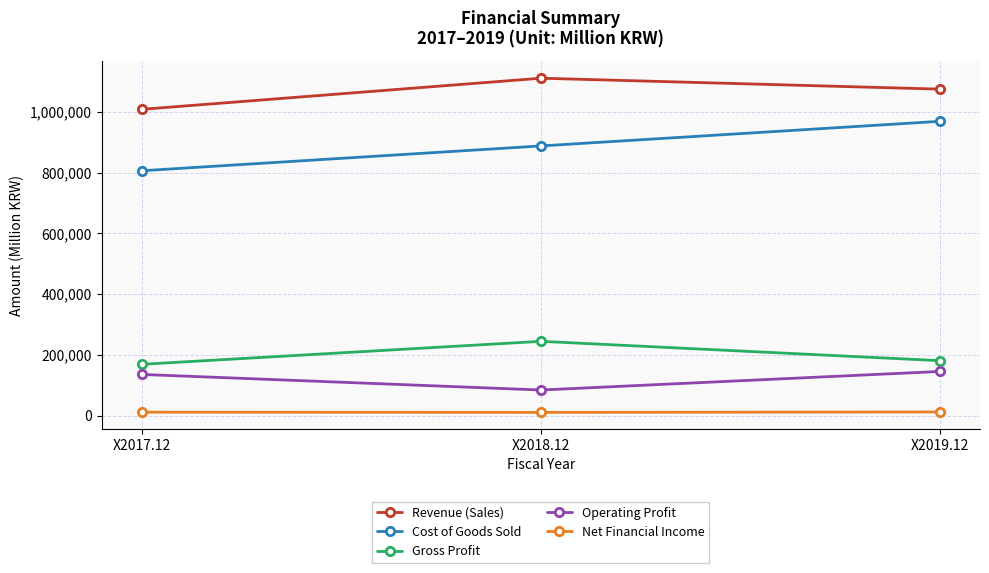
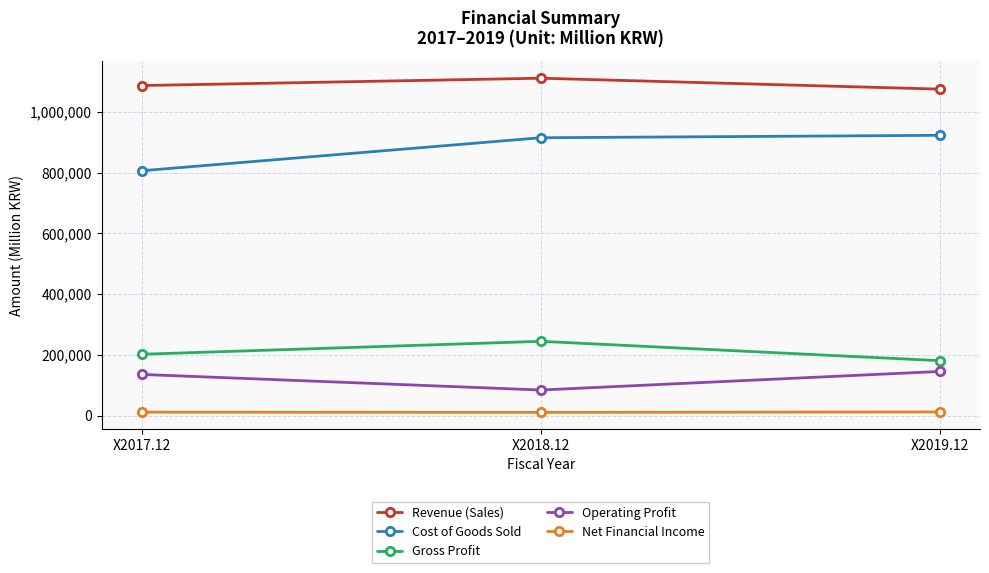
Revenue (Sales), X2017.12: 1,010,000 -> 1,090,000
Gross Profit, X2017.12: 170,000 -> 200,000
Cost of Goods Sold, X2018.12: 890,000 -> 910,000
Cost of Goods Sold, X2019.12: 970,000 -> 920,000
